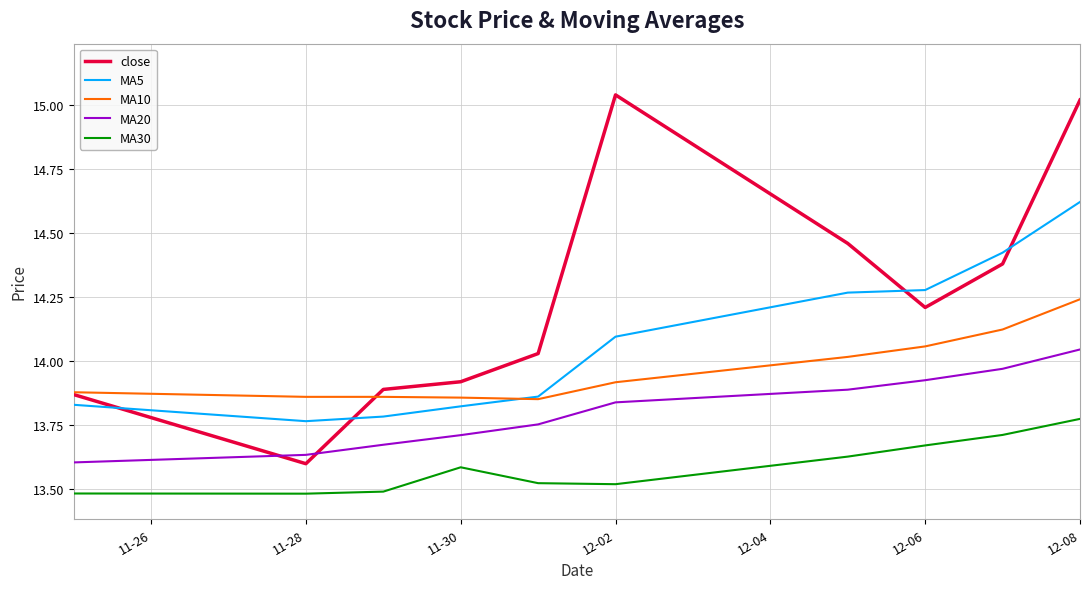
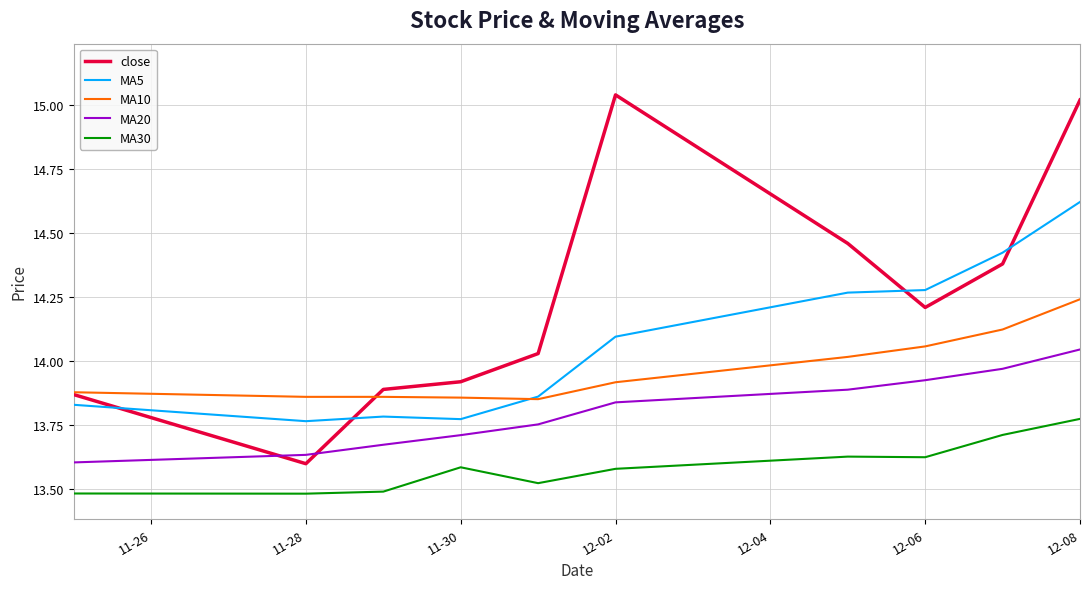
MA5, 11-30: 13.82 -> 13.77
MA30, 12-02: 13.52 -> 13.58
MA30, 12-06: 13.67 -> 13.63
